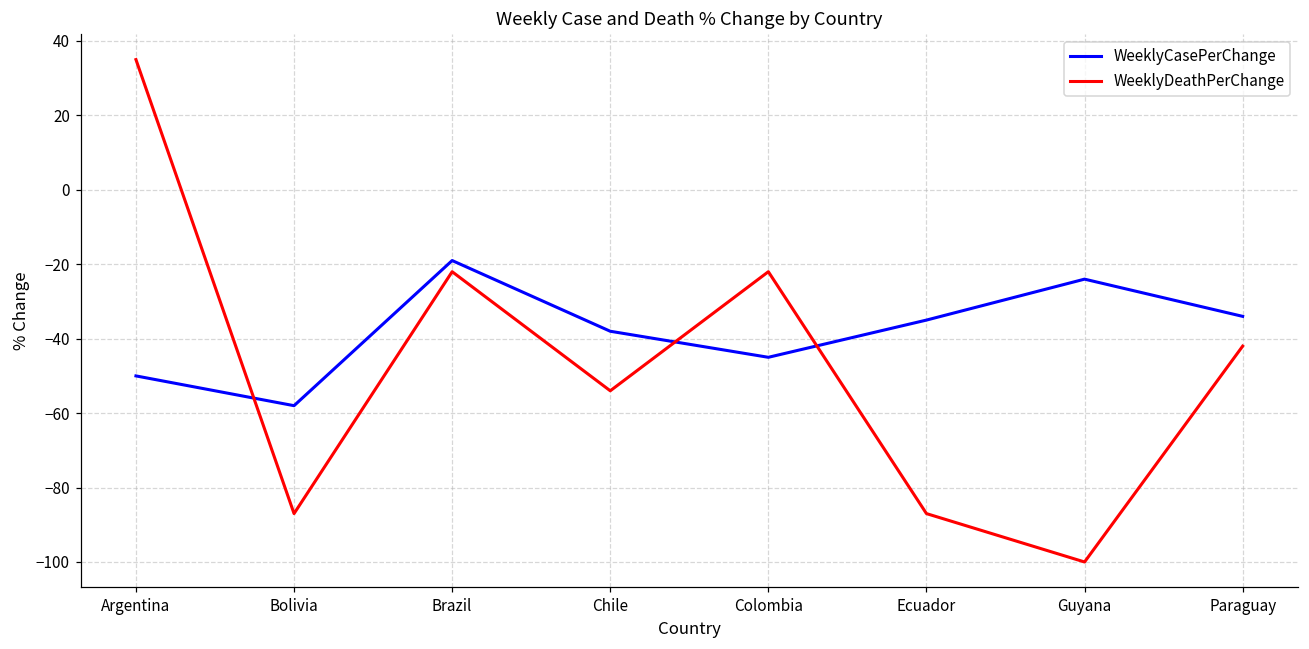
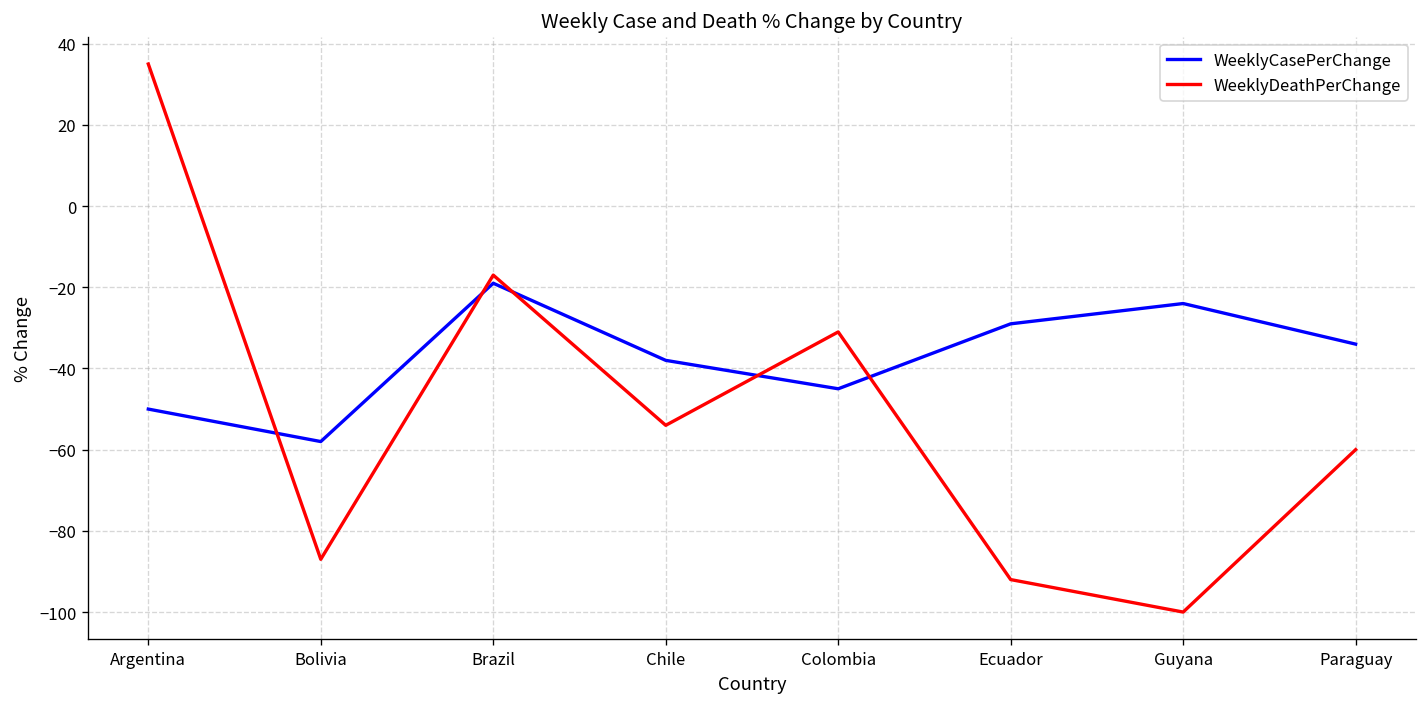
WeeklyDeathPerChange, Brazil: -22 -> -17
WeeklyDeathPerChange, Colombia: -22 -> -31
WeeklyCasePerChange, Ecuador: -35 -> -29
WeeklyDeathPerChange, Ecuador: -87 -> -92
WeeklyDeathPerChange, Paraguay: -42 -> -60
